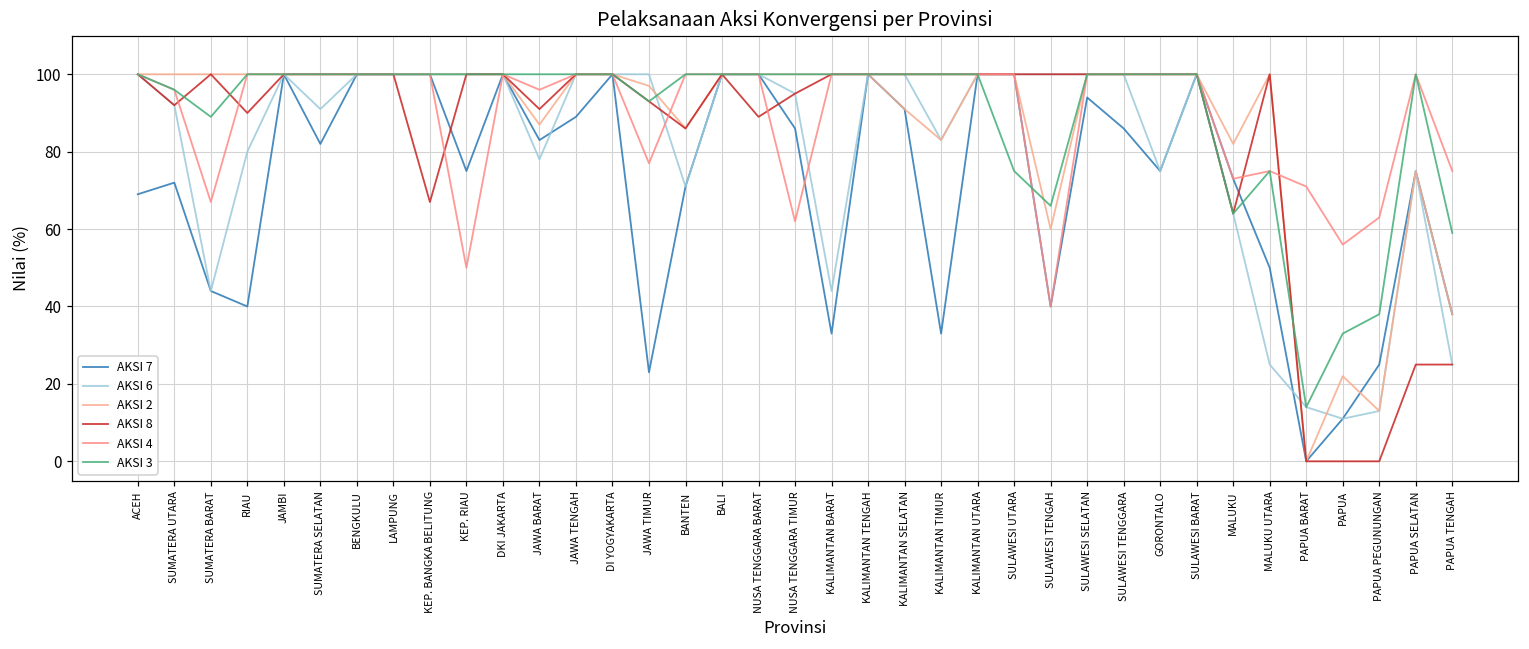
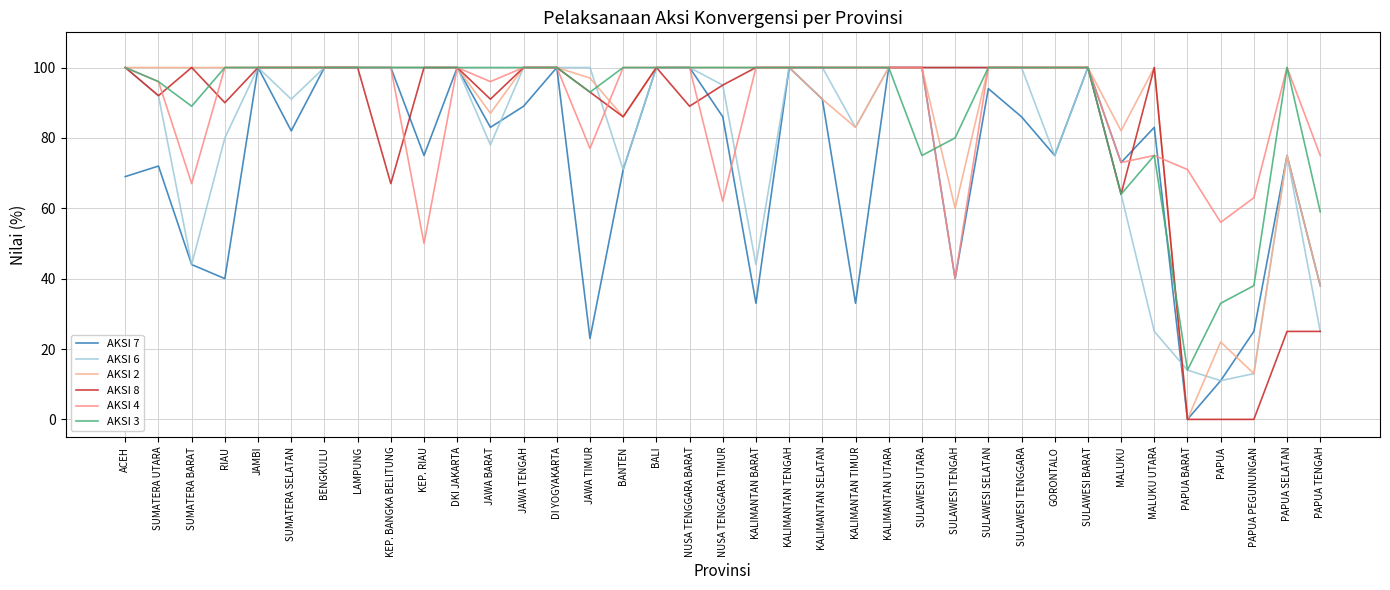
AKSI 3, SULAWESI TENGAH: 66 -> 80
AKSI 7, MALUKU UTARA: 50 -> 83
